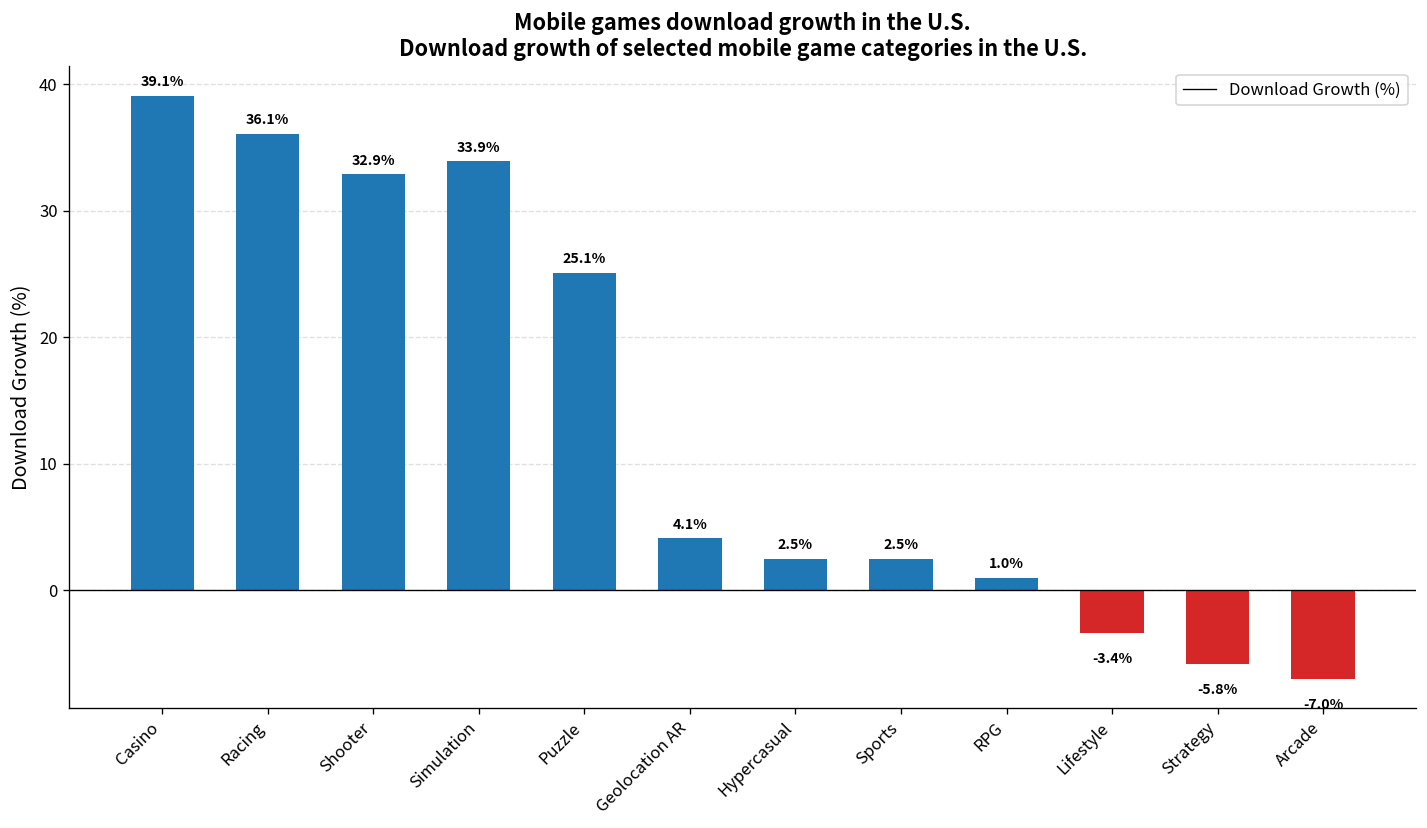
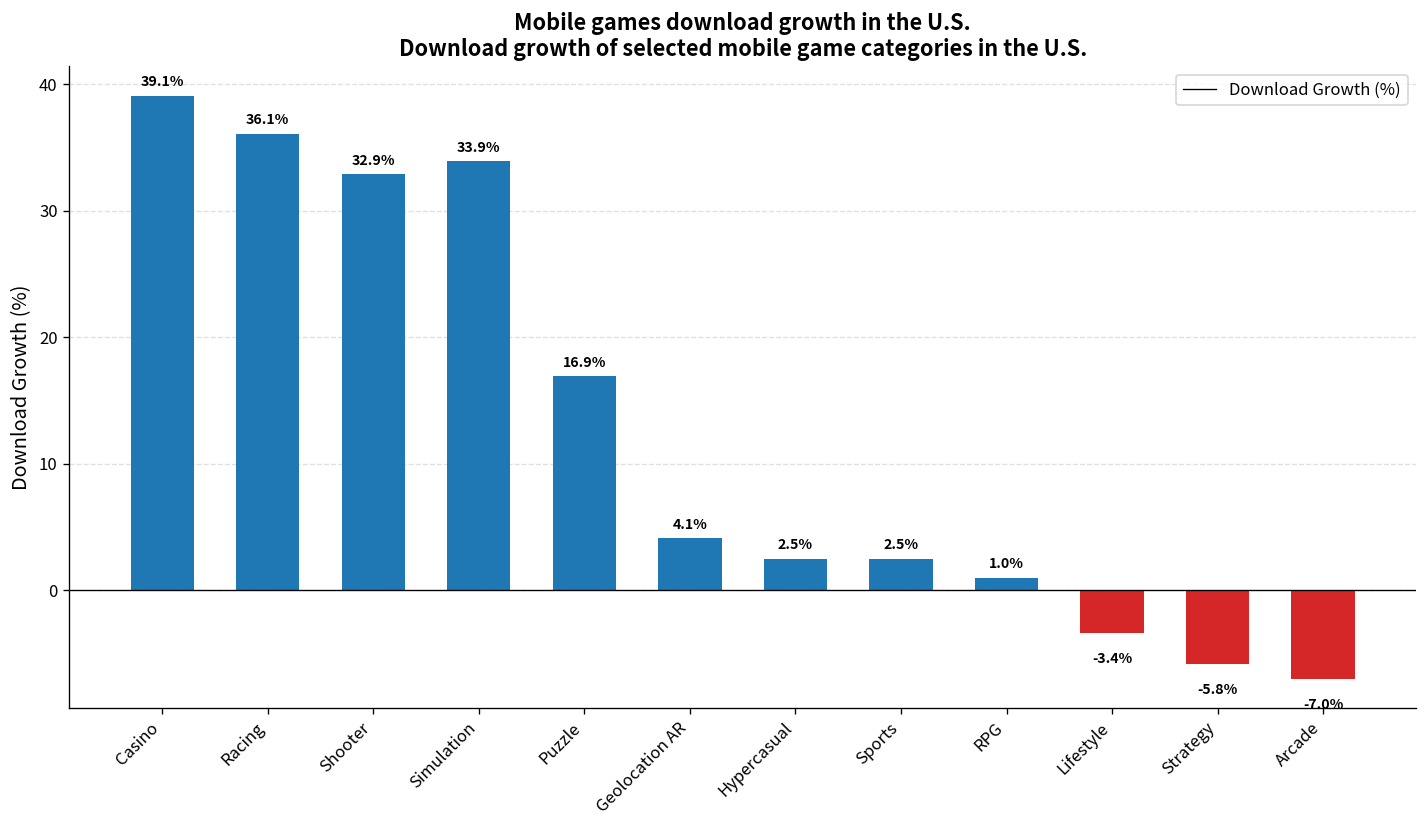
Puzzle: 25.1% -> 16.9%
